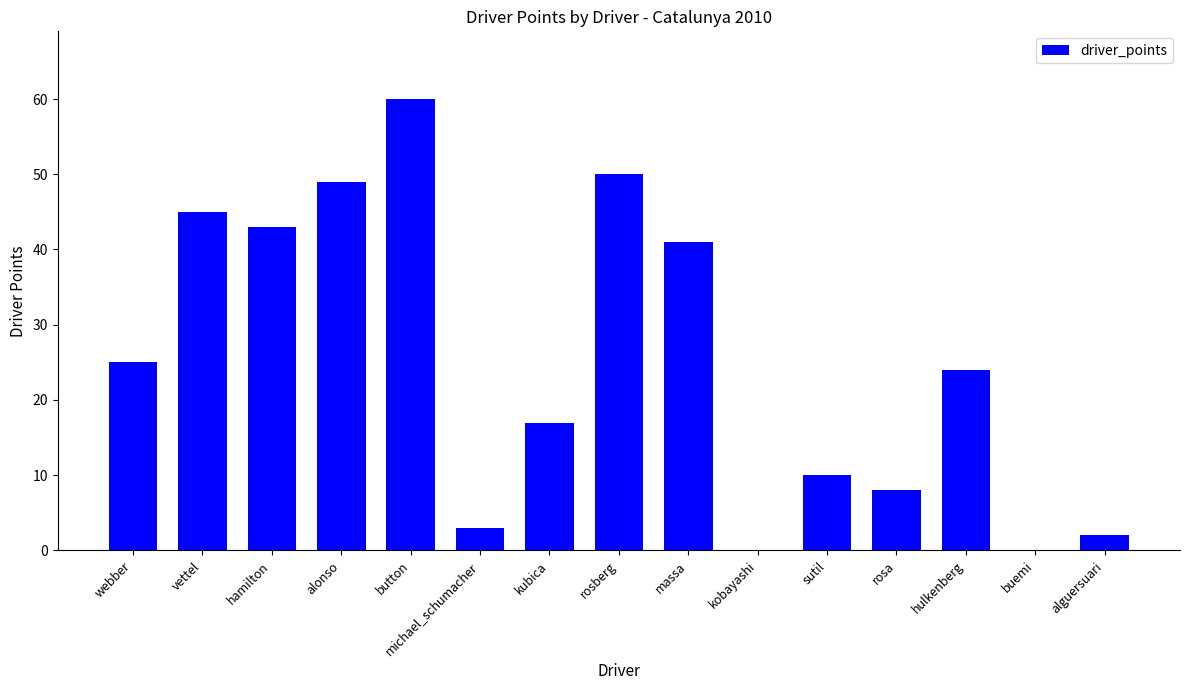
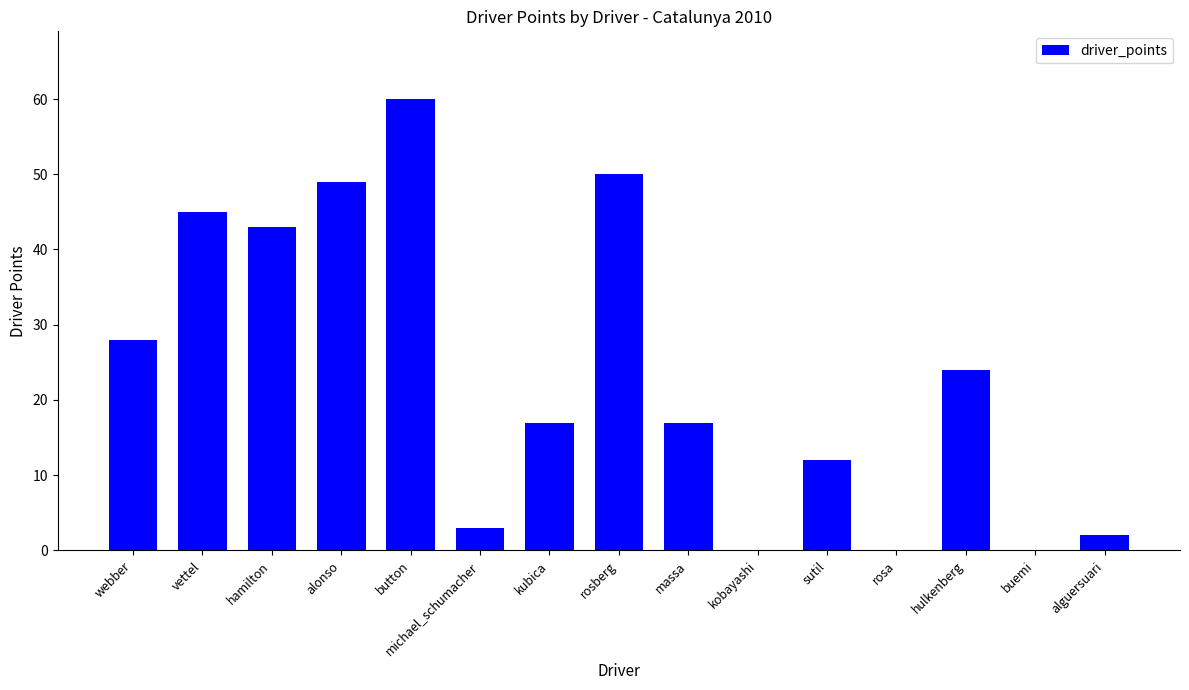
webber: 25 -> 28
massa: 41 -> 17
sutil: 10 -> 12
rosa: 8 -> 0
